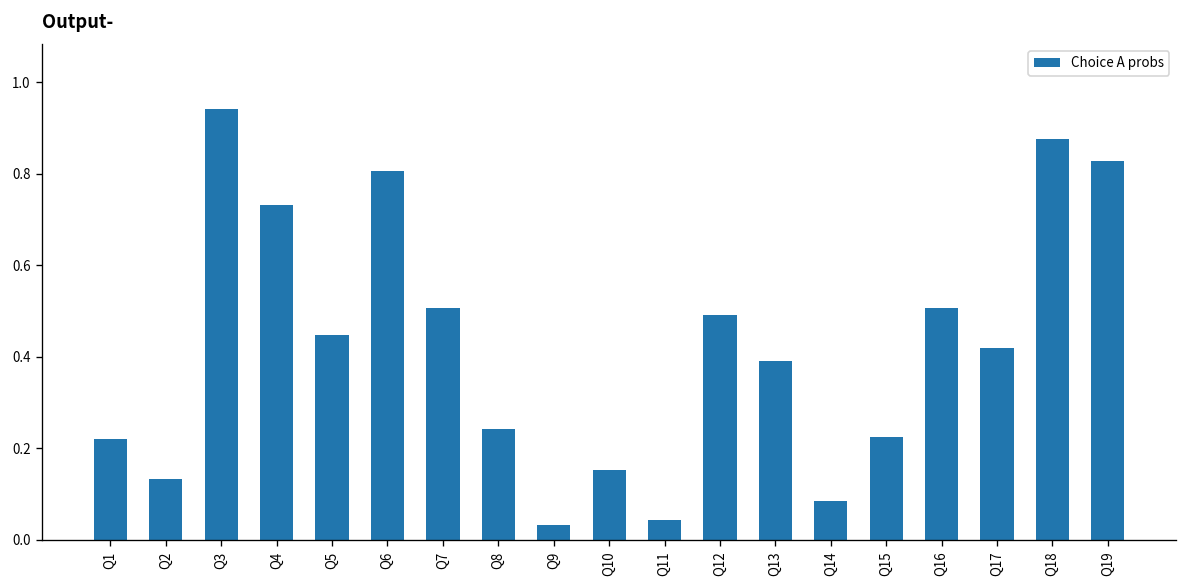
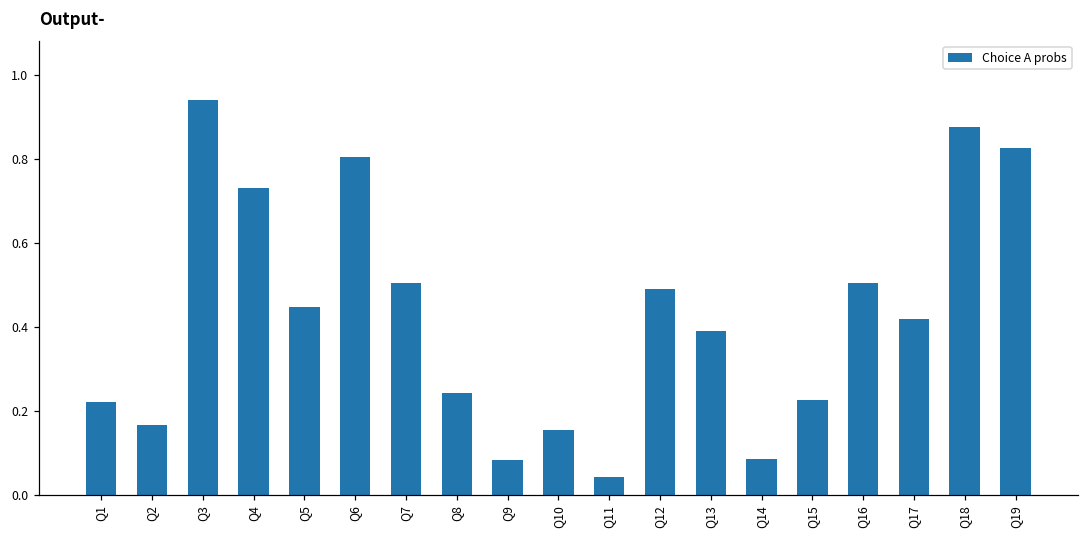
Q2: 0.13 -> 0.17
Q9: 0.03 -> 0.08
